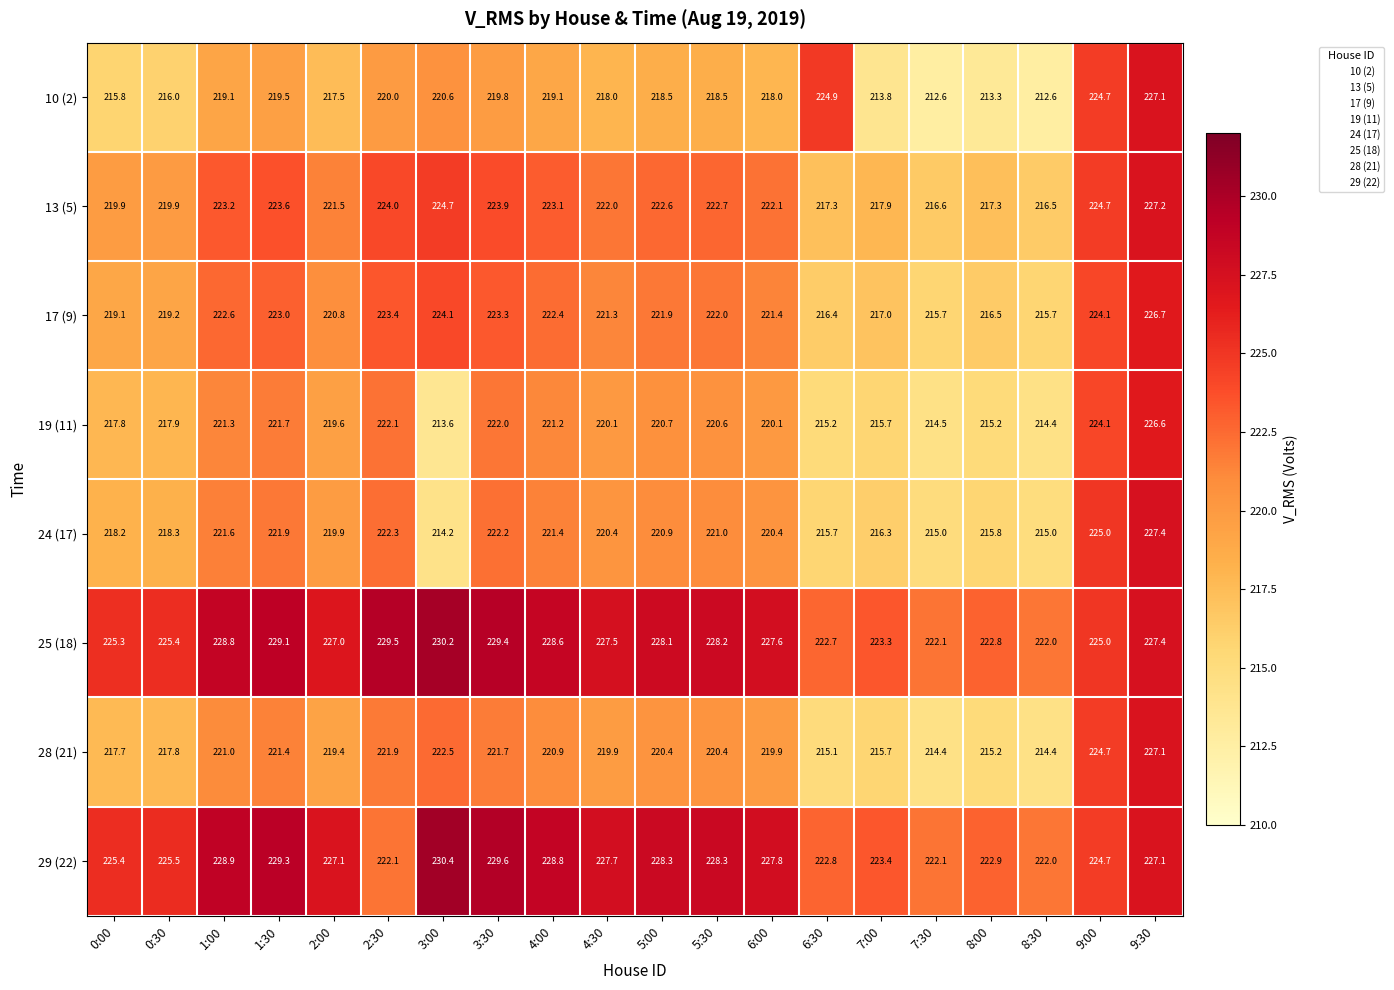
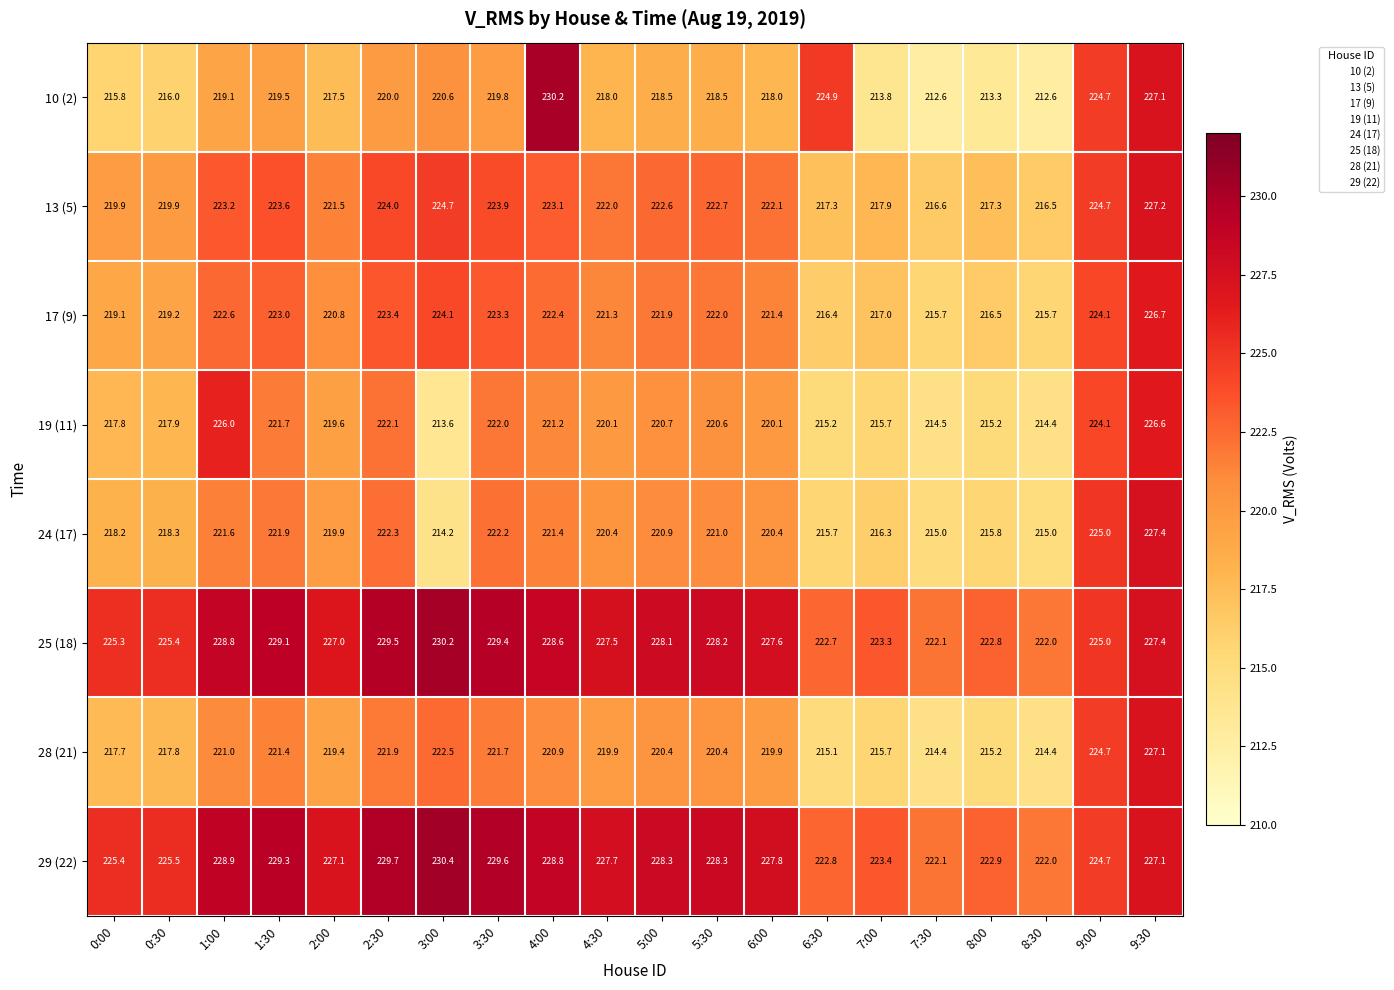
10 (2), 4:00: 219.1 -> 230.2
19 (11), 1:00: 221.3 -> 226.0
29 (22), 2:30: 222.1 -> 229.7
